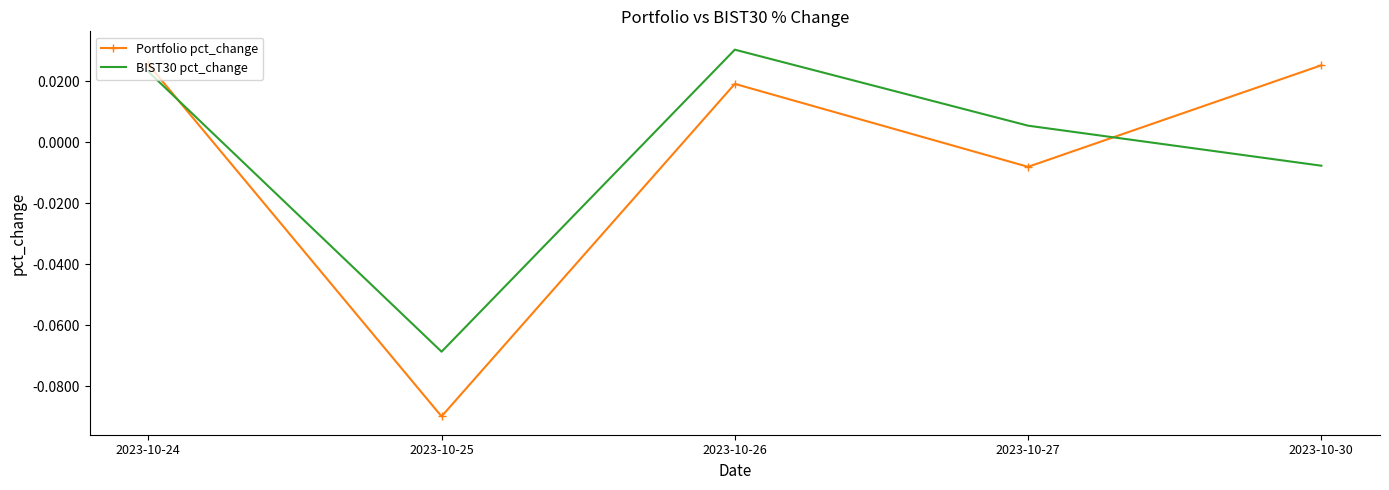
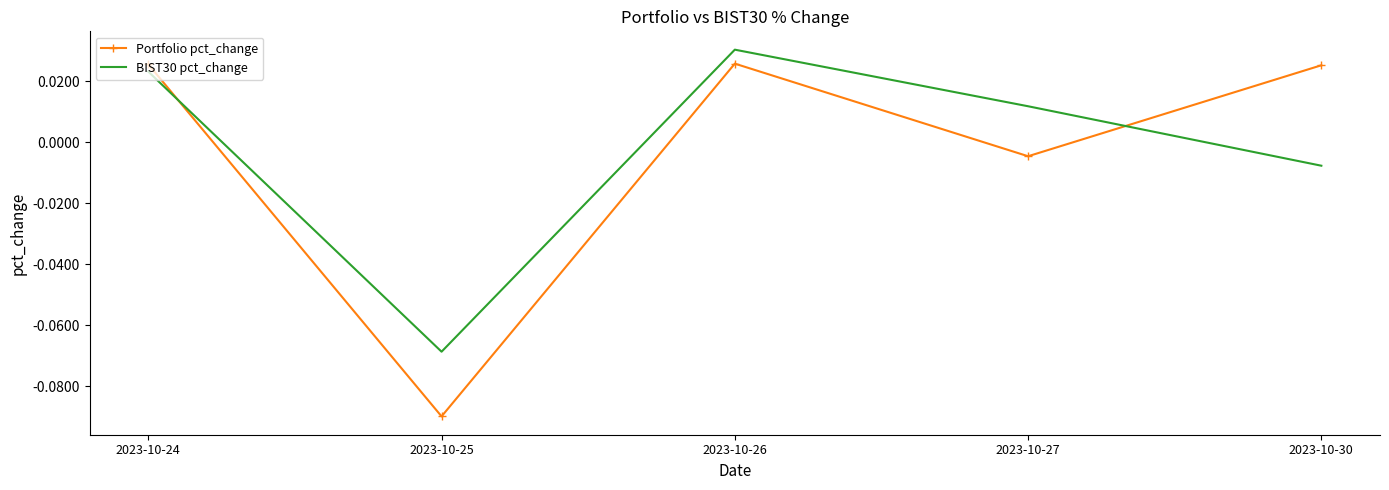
Portfolio pct_change, 2023-10-26: 0.019 -> 0.026
Portfolio pct_change, 2023-10-27: -0.008 -> -0.005
BIST30 pct_change, 2023-10-27: 0.005 -> 0.012
